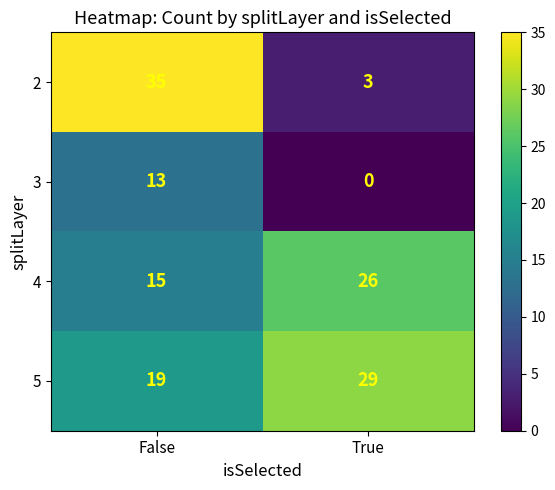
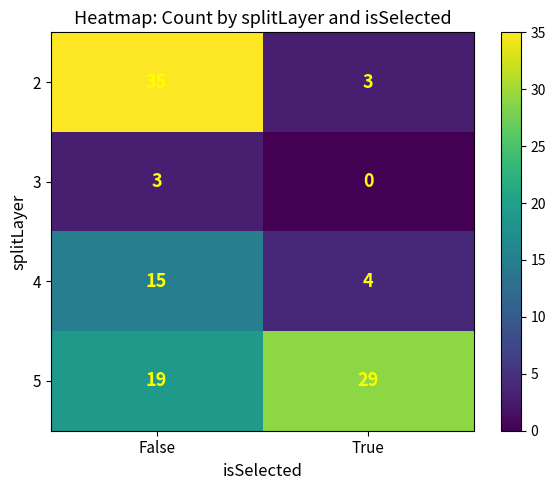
3, False: 13 -> 3
4, True: 26 -> 4
